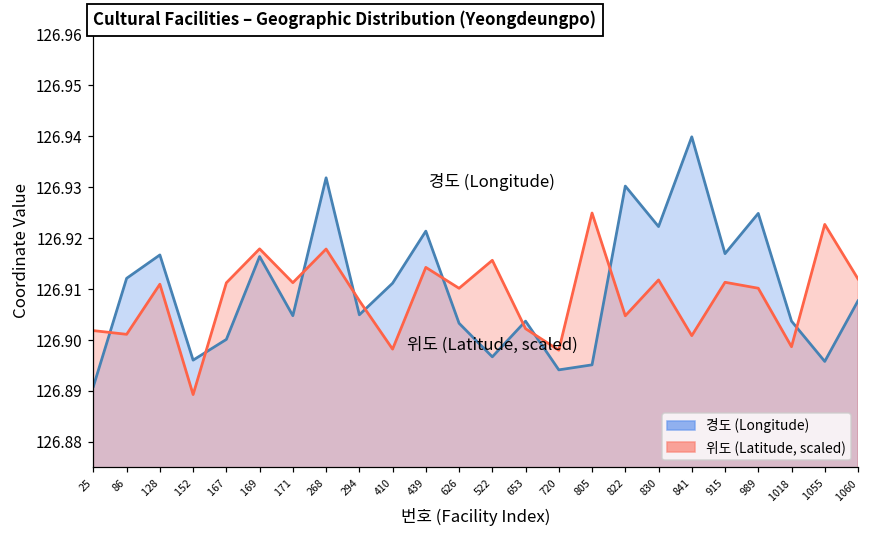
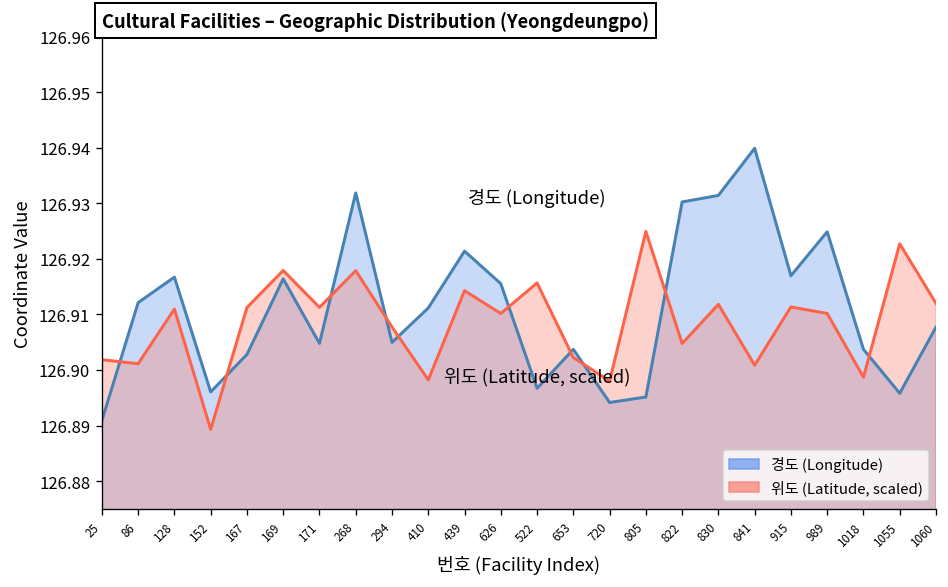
경도 (Longitude), 167: 126.900 -> 126.903
경도 (Longitude), 626: 126.903 -> 126.916
경도 (Longitude), 830: 126.922 -> 126.931
